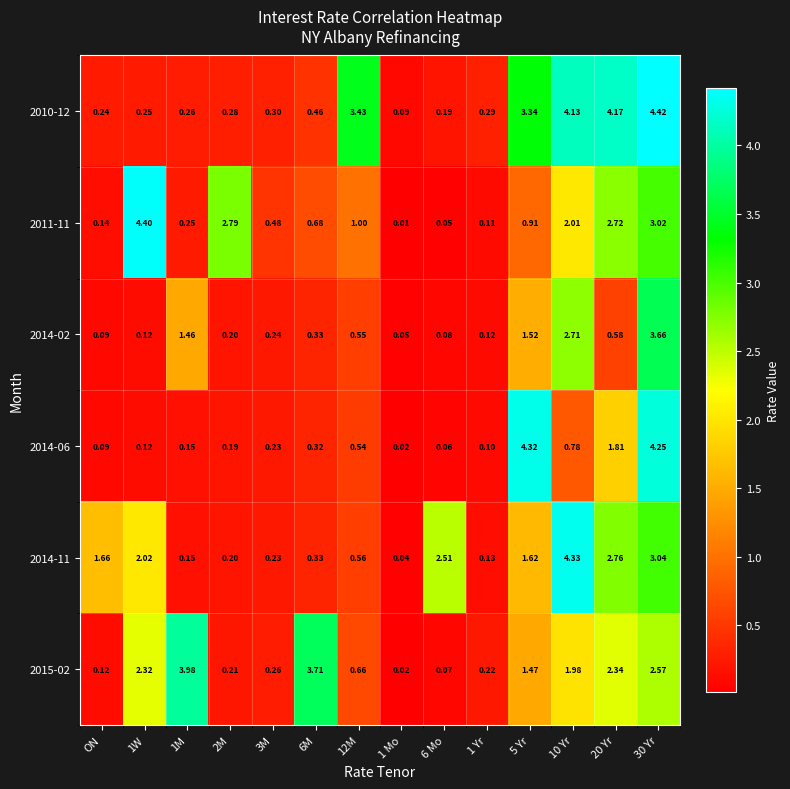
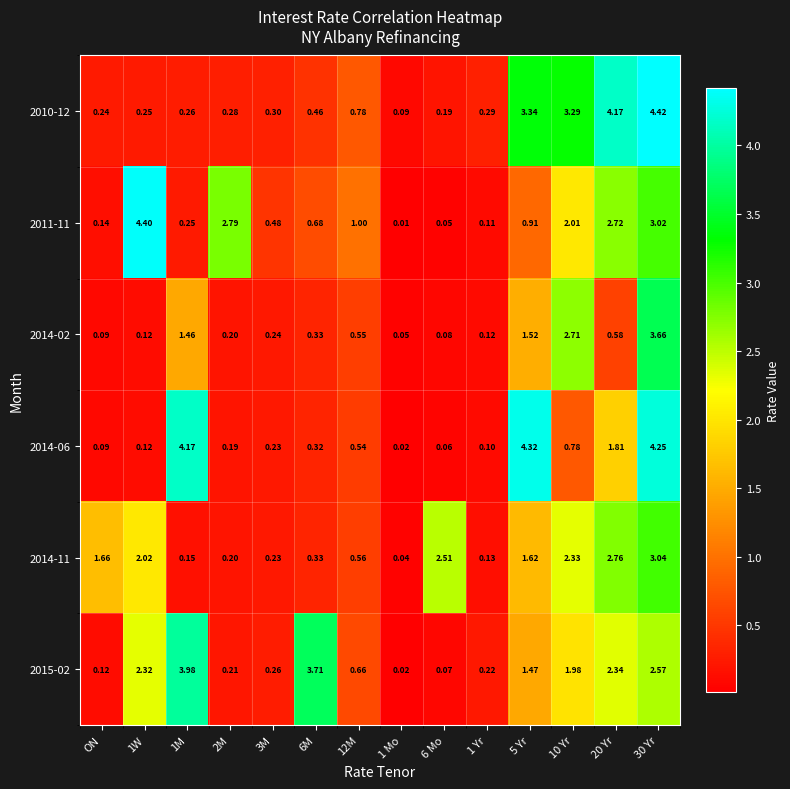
2010-12, 12M: 3.43 -> 0.78
2010-12, 10 Yr: 4.13 -> 3.29
2014-06, 1M: 0.15 -> 4.17
2014-11, 10 Yr: 4.33 -> 2.33
